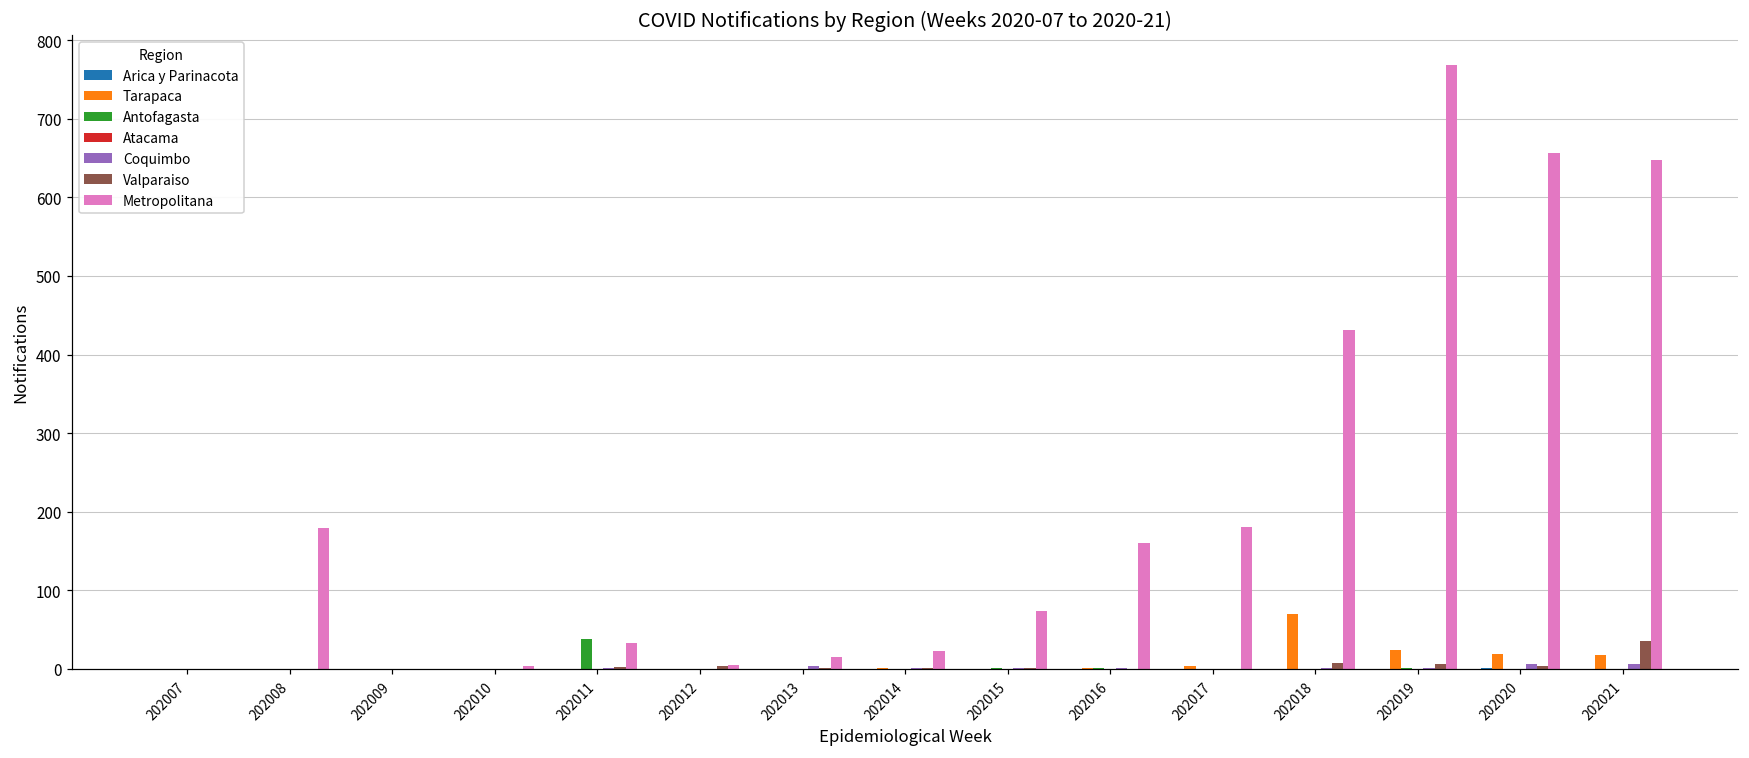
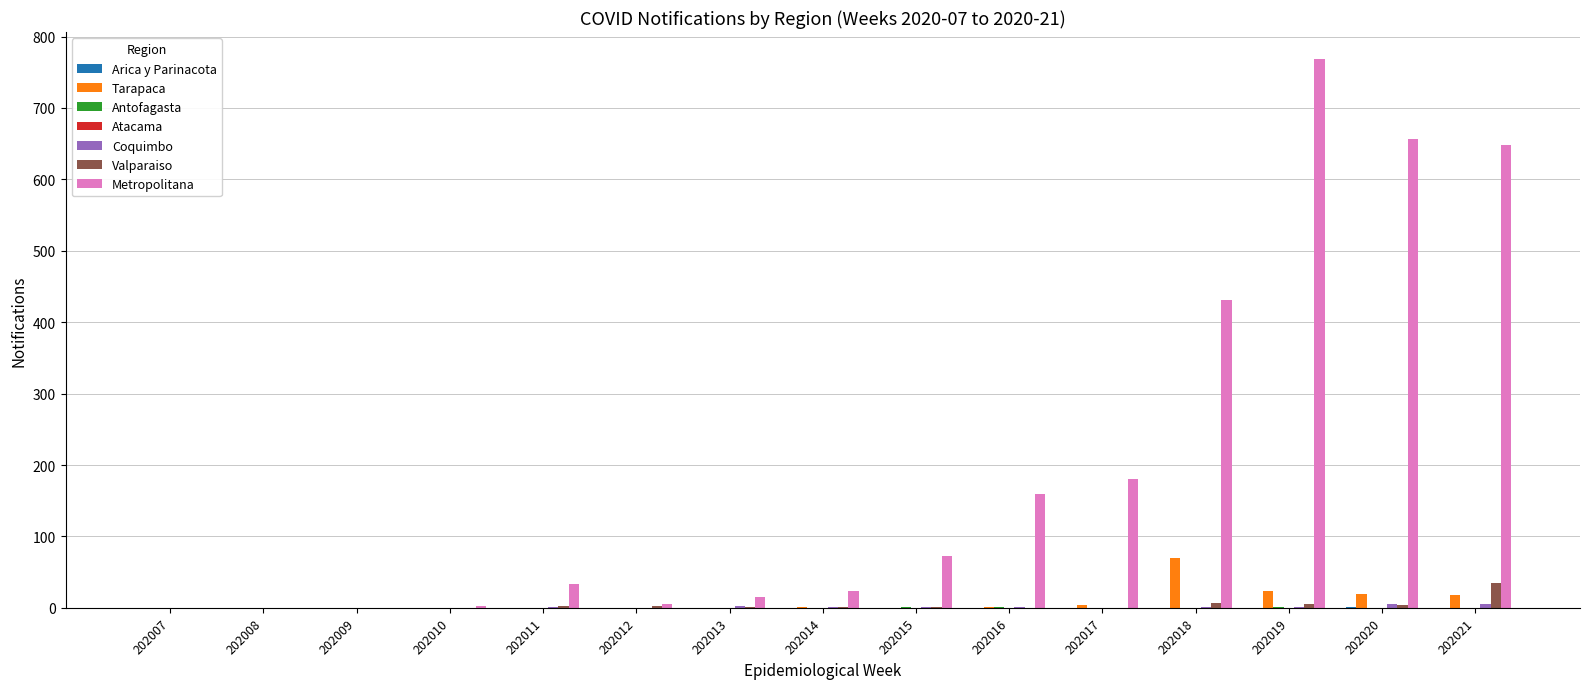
Metropolitana, 202008: 180 -> 0
Antofagasta, 202011: 40 -> 0
